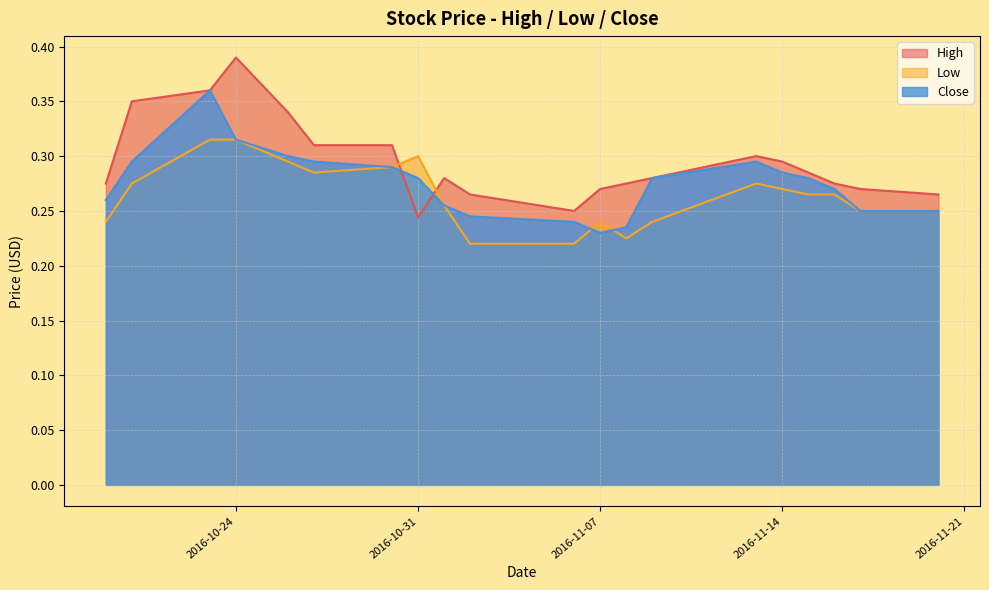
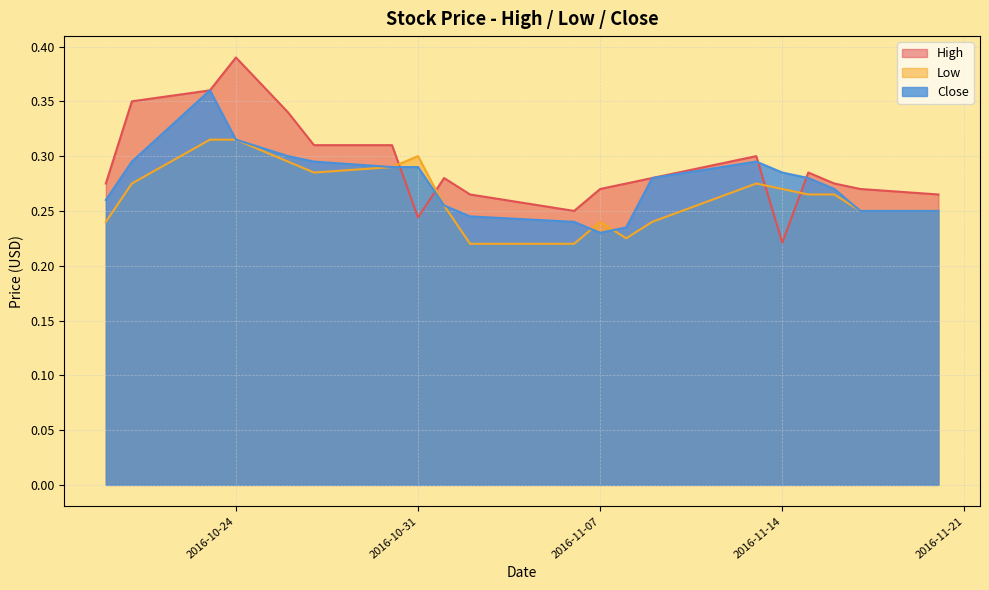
Close, 2016-10-31: 0.28 -> 0.29
High, 2016-11-14: 0.295 -> 0.221
